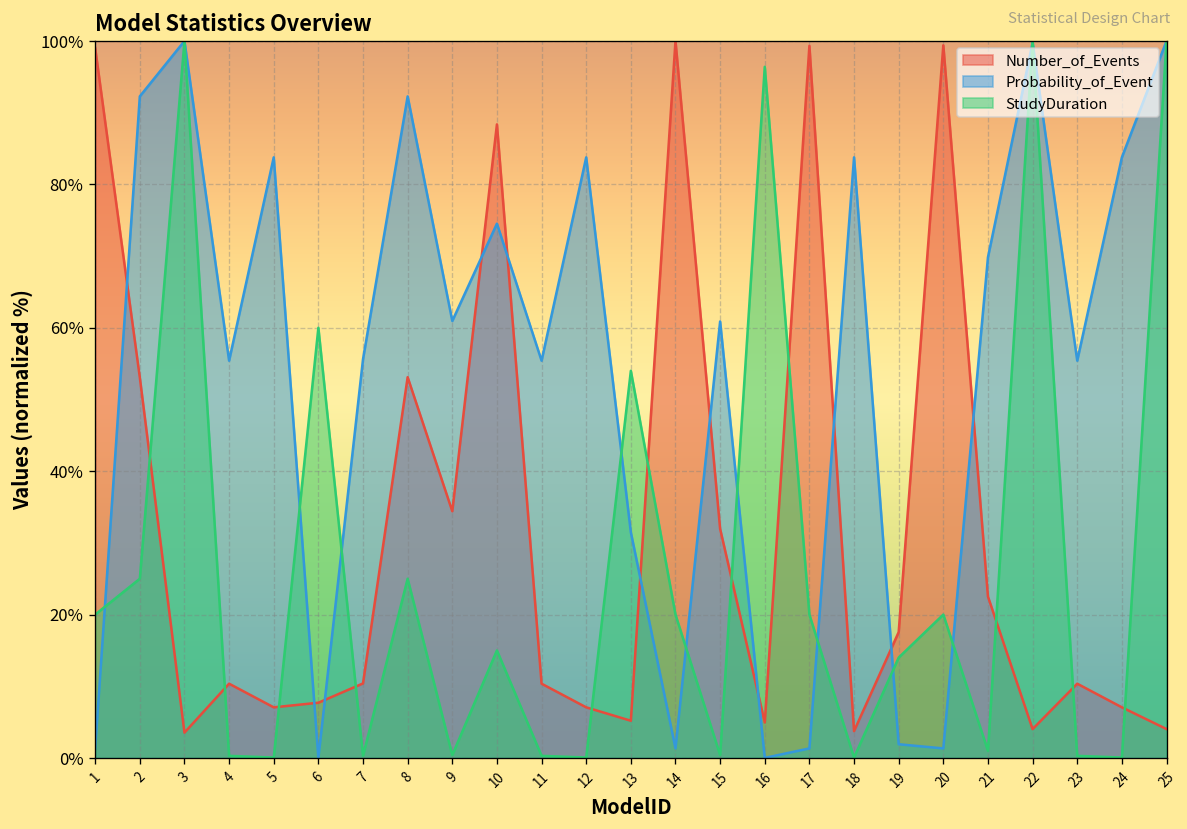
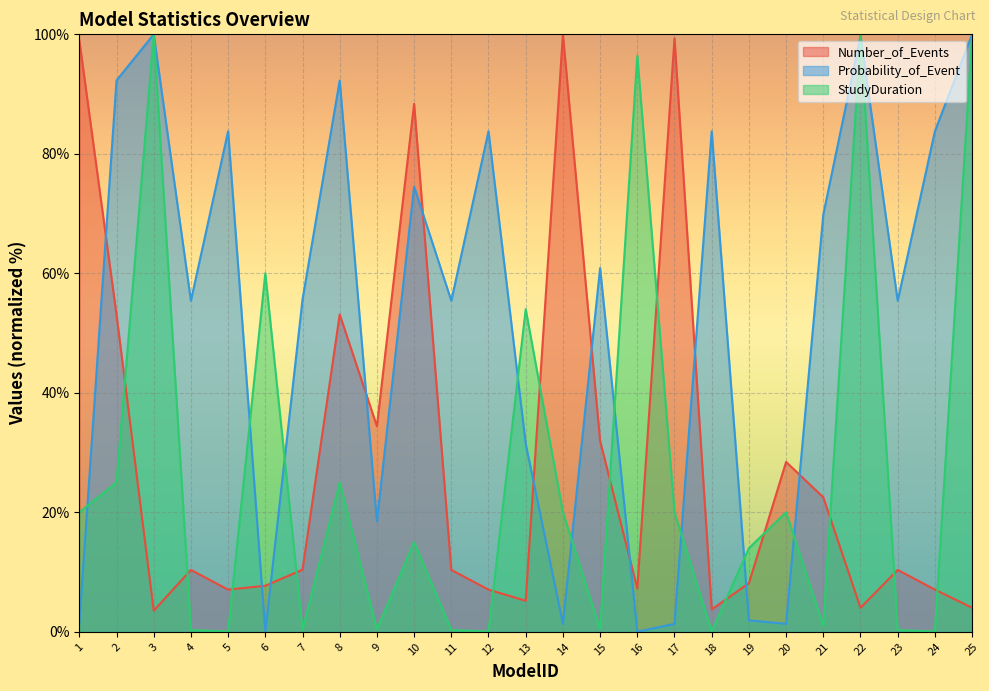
Probability_of_Event, 9: 61% -> 18%
Number_of_Events, 16: 5% -> 7%
Number_of_Events, 19: 18% -> 8%
Number_of_Events, 20: 99% -> 28%
